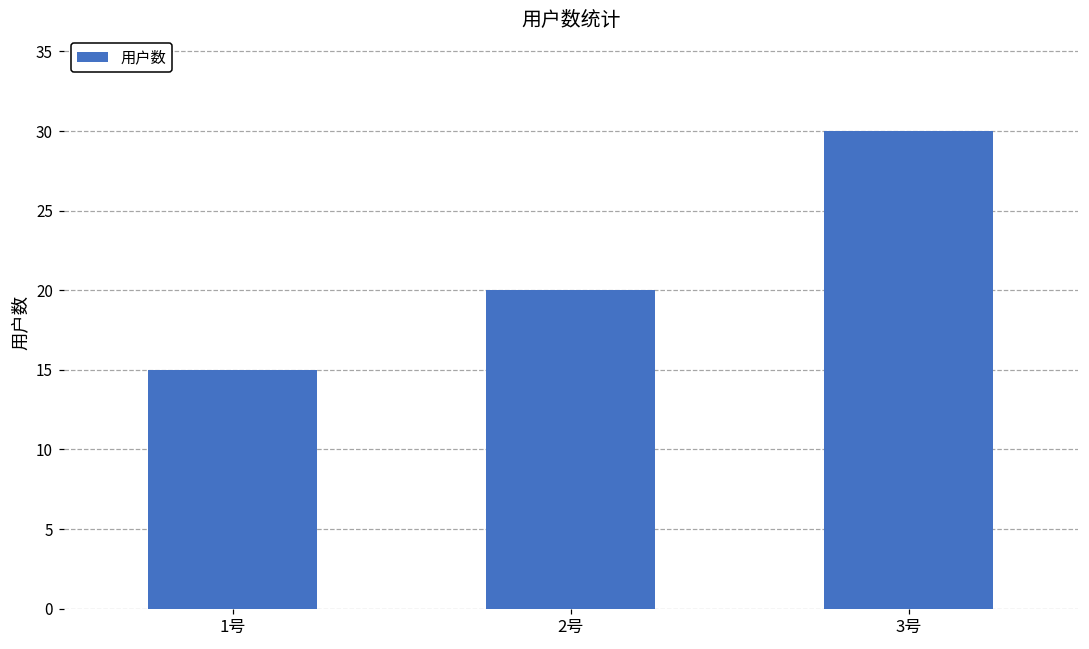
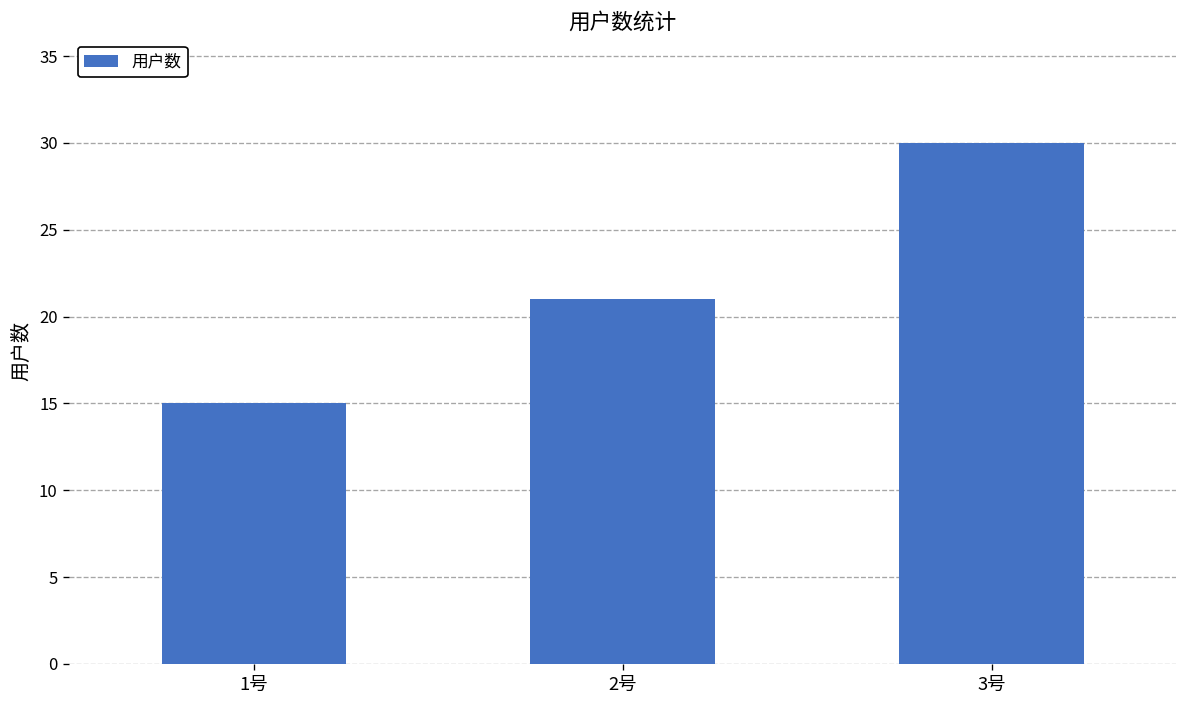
2号: 20 -> 21
